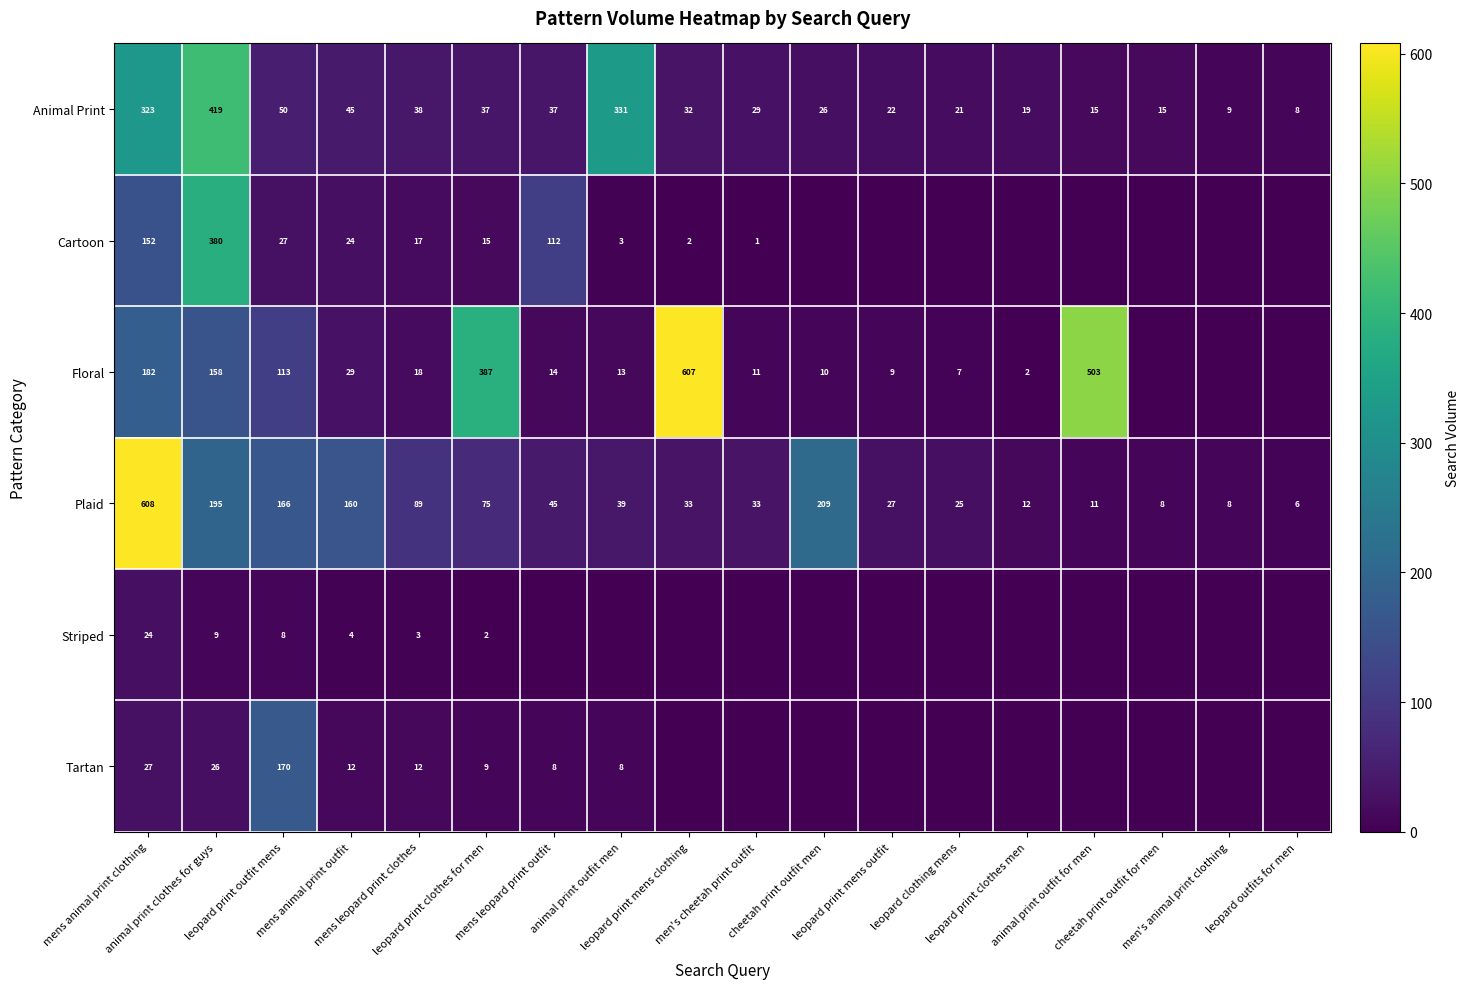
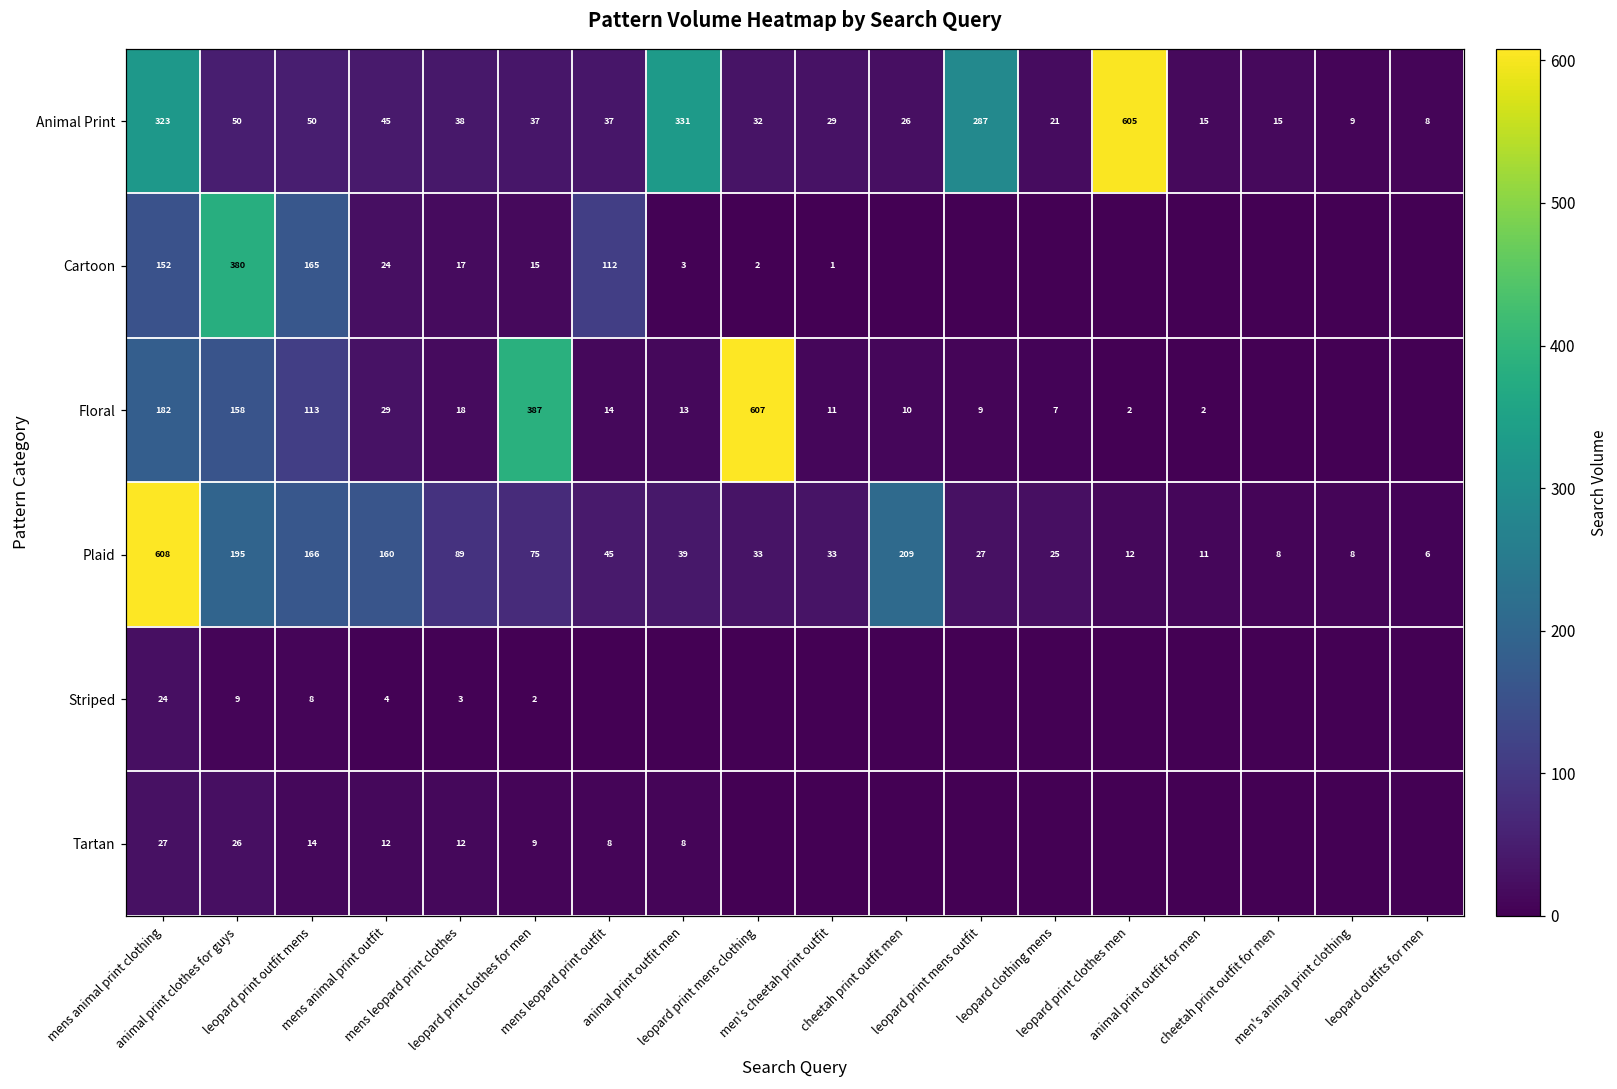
Animal Print, animal print clothes for guys: 419 -> 50
Animal Print, leopard print mens outfit: 22 -> 287
Animal Print, leopard print clothes men: 19 -> 605
Cartoon, leopard print outfit mens: 27 -> 165
Floral, animal print outfit for men: 503 -> 2
Tartan, leopard print outfit mens: 170 -> 14
